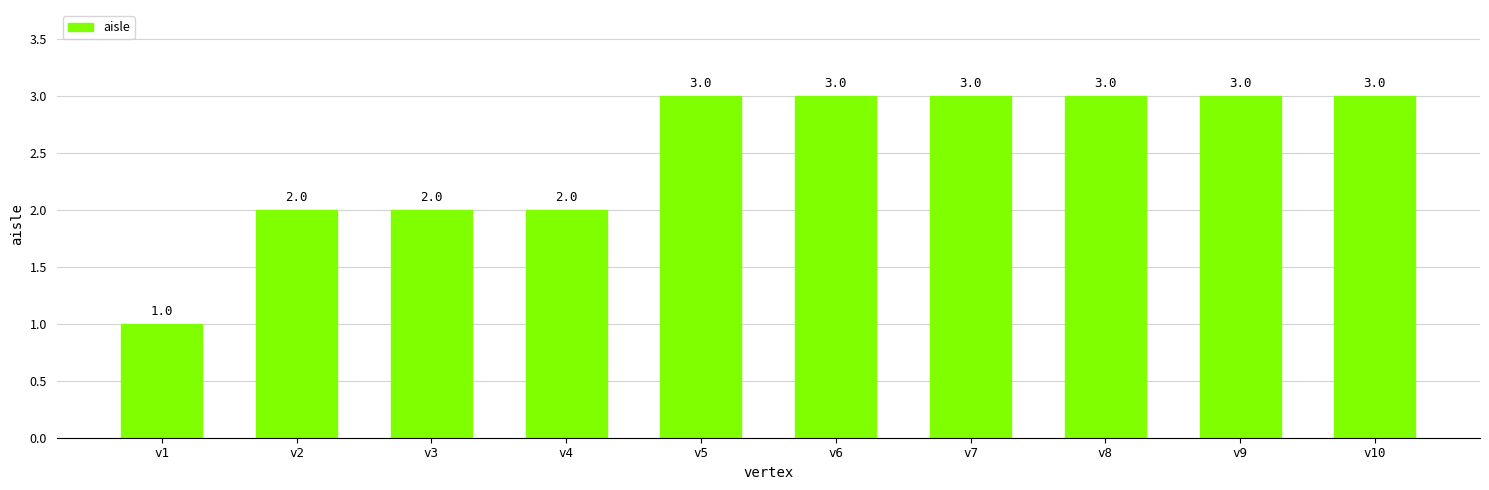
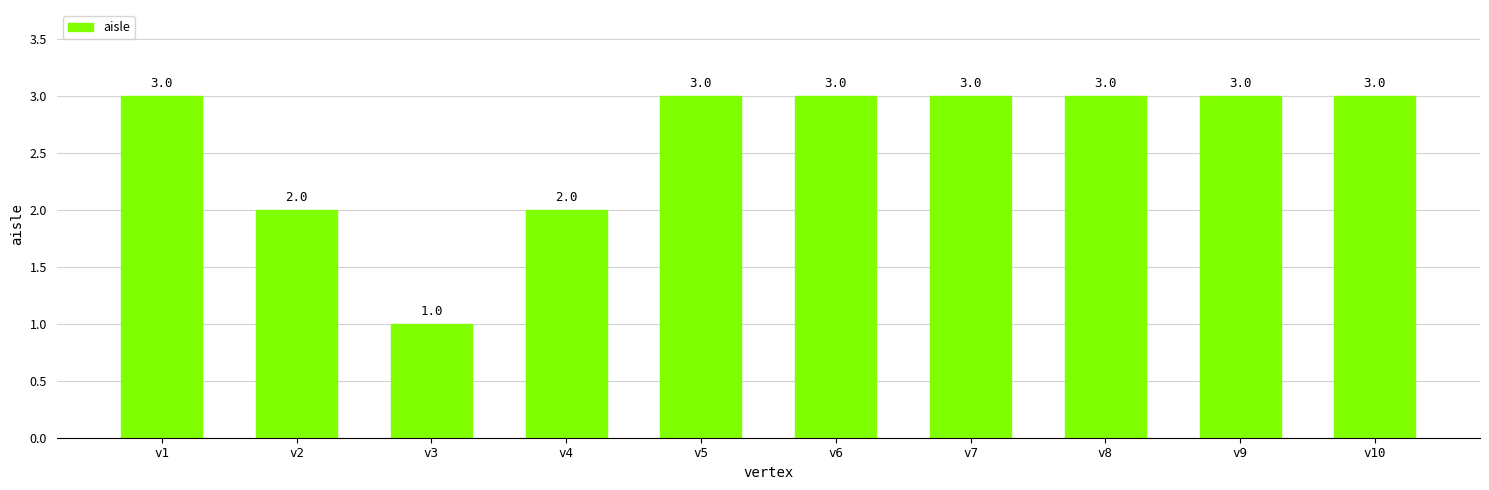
v1: 1.0 -> 3.0
v3: 2.0 -> 1.0
